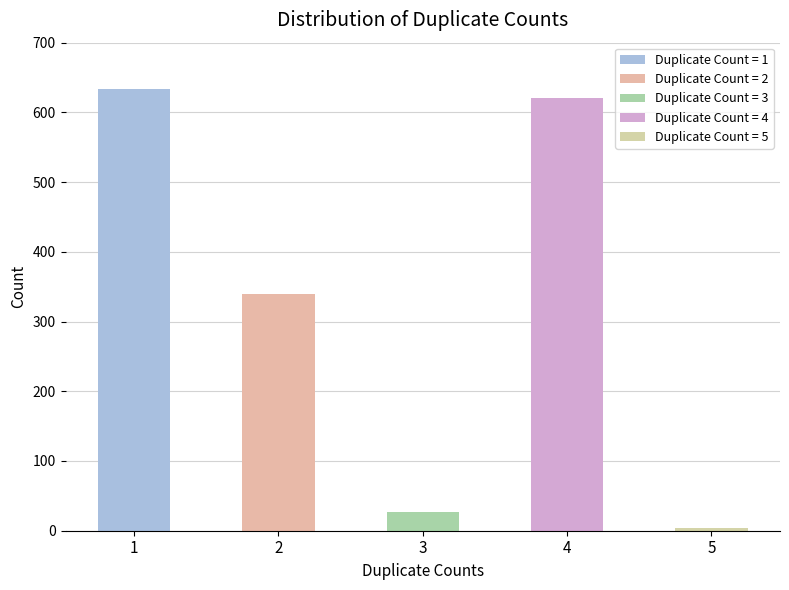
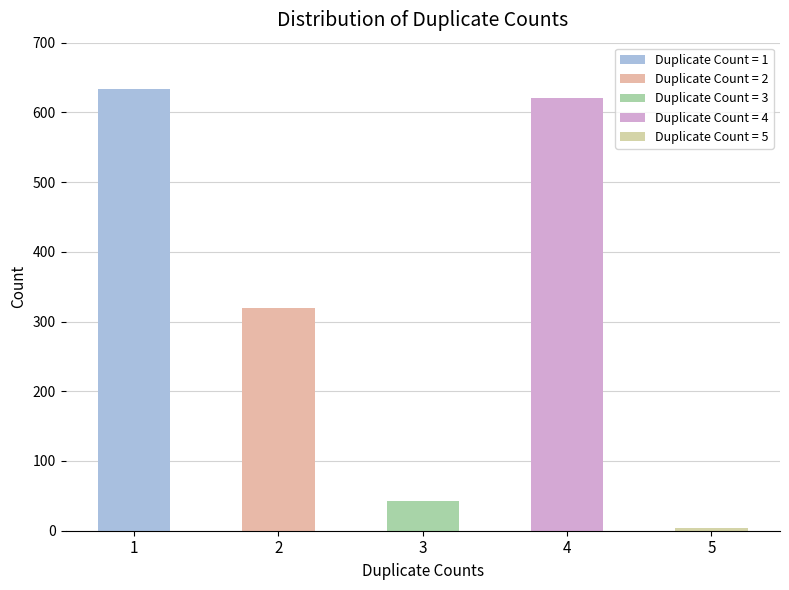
2: 340 -> 320
3: 30 -> 40
